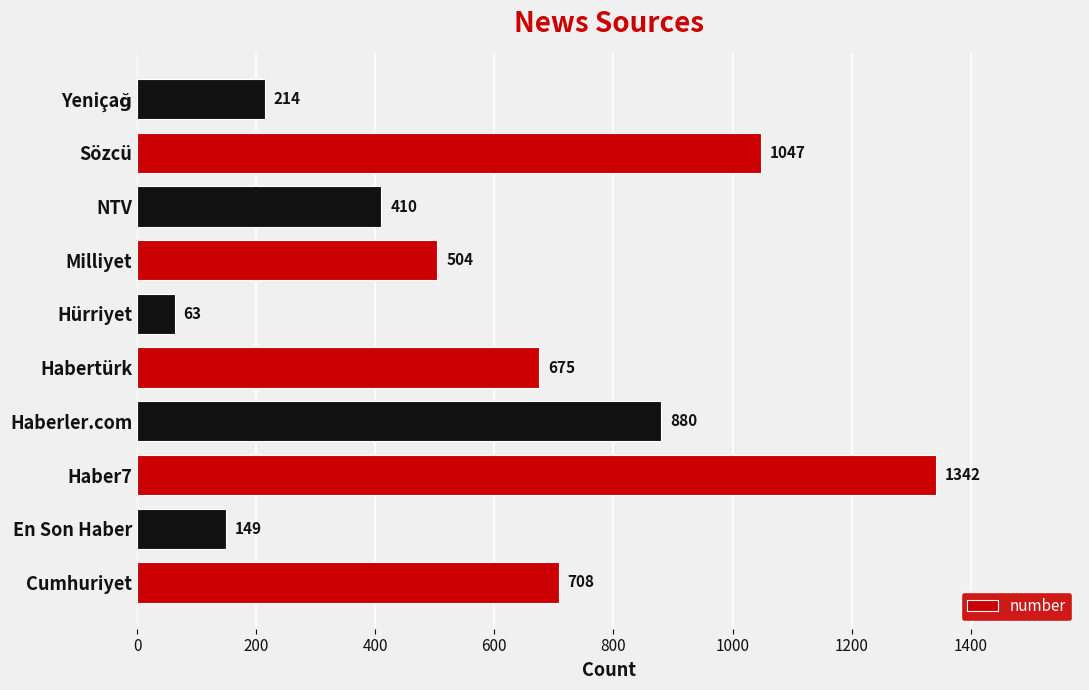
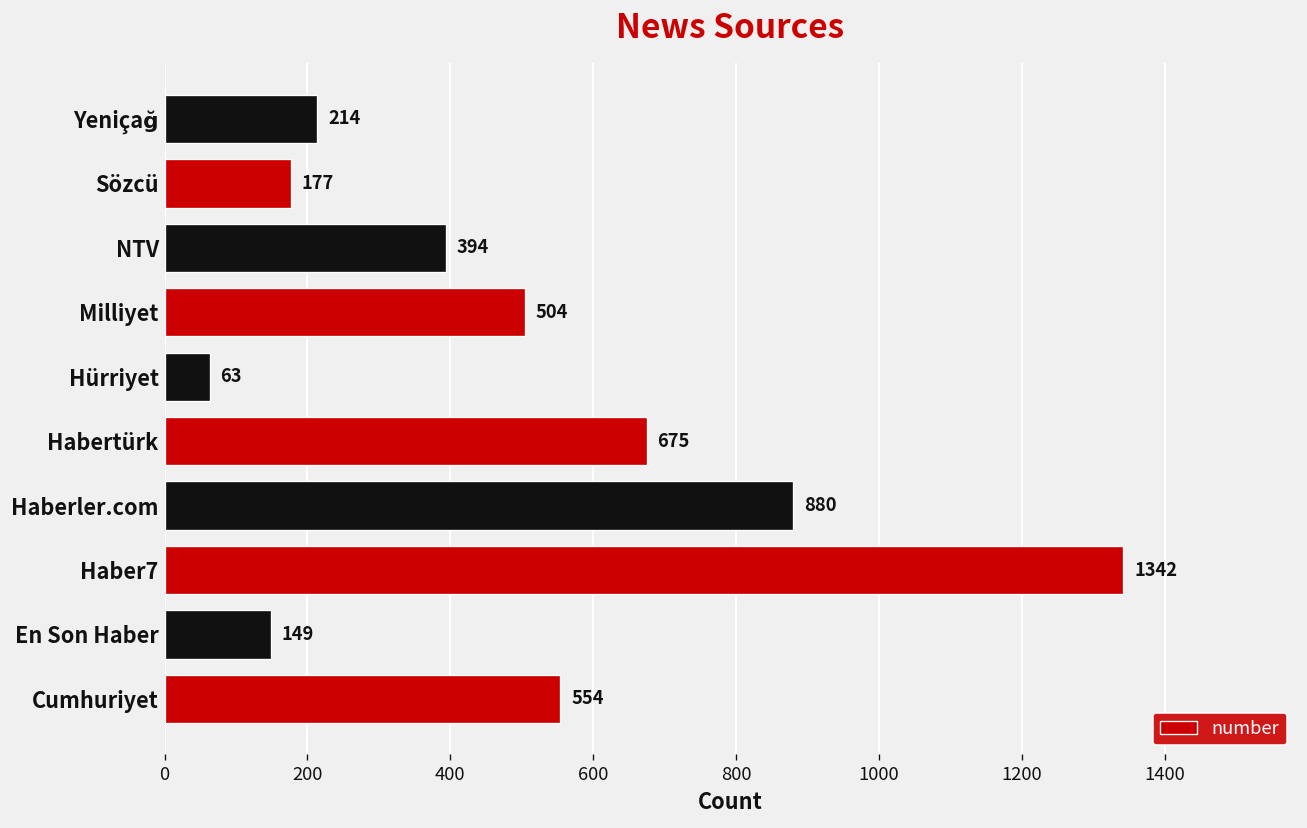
Sözcü: 1047 -> 177
NTV: 410 -> 394
Cumhuriyet: 708 -> 554
